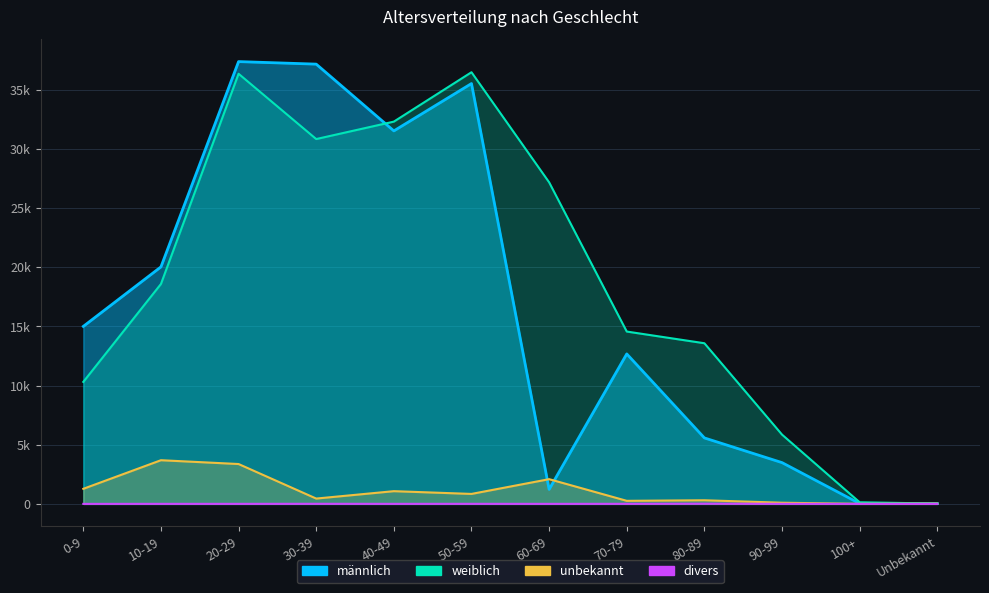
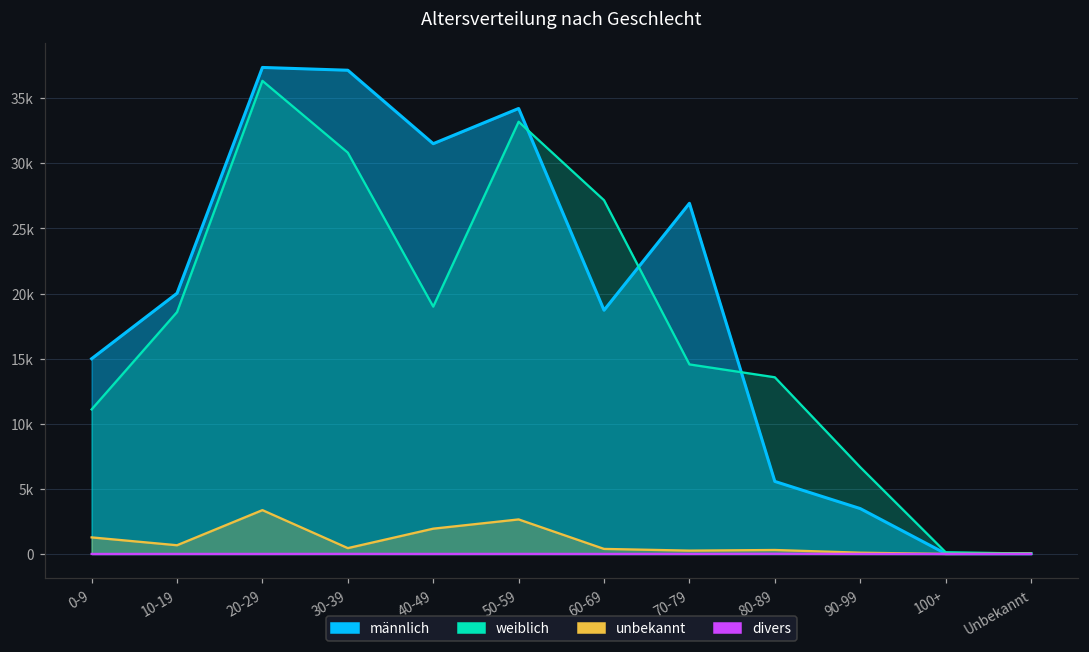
weiblich, 0-9: 10300 -> 11100
unbekannt, 10-19: 3700 -> 700
weiblich, 40-49: 32300 -> 19000
unbekannt, 40-49: 1100 -> 1900
männlich, 50-59: 35500 -> 34200
weiblich, 50-59: 36500 -> 33200
unbekannt, 50-59: 800 -> 2700
männlich, 60-69: 1200 -> 18700
unbekannt, 60-69: 2100 -> 400
männlich, 70-79: 12700 -> 26900
weiblich, 90-99: 5900 -> 6700
